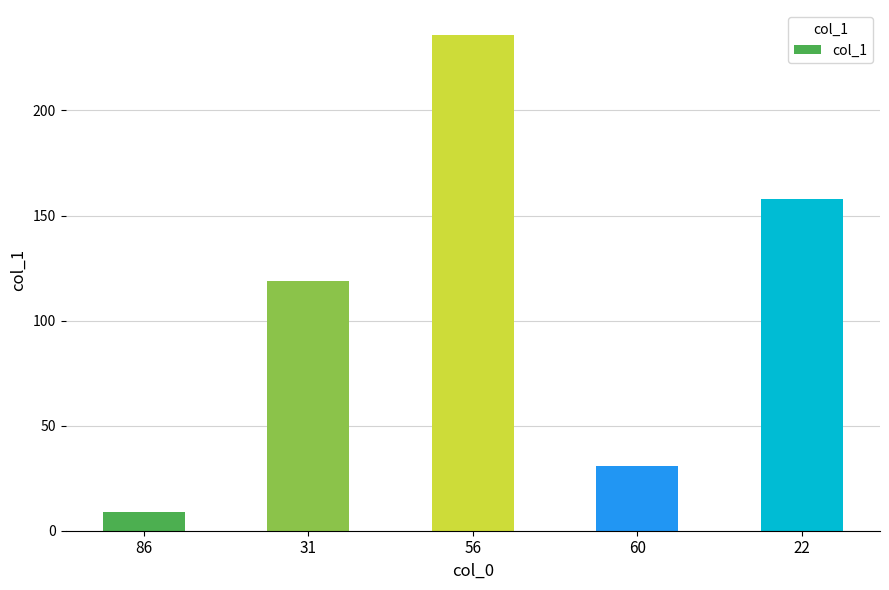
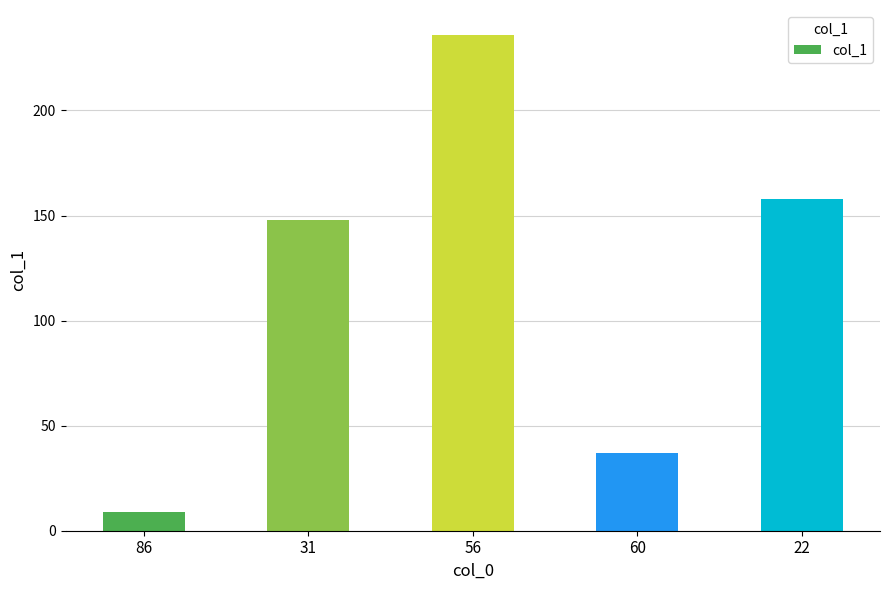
31: 119 -> 148
60: 31 -> 37
